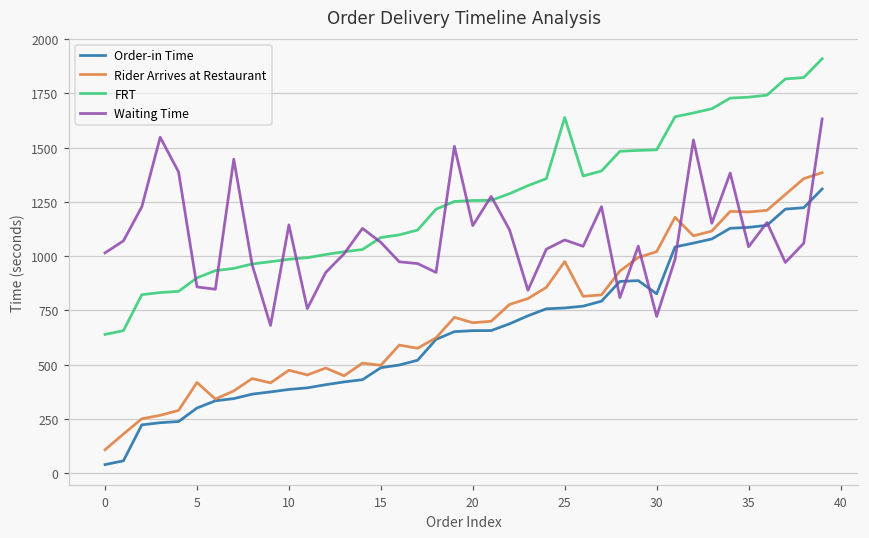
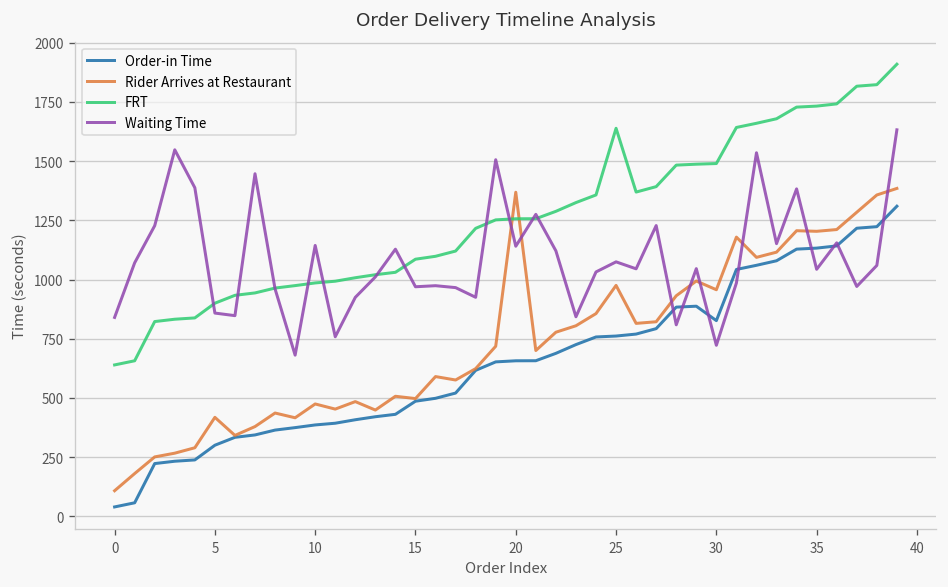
Waiting Time, 0: 1020 -> 840
Waiting Time, 15: 1060 -> 970
Rider Arrives at Restaurant, 20: 690 -> 1370
Rider Arrives at Restaurant, 30: 1020 -> 960
